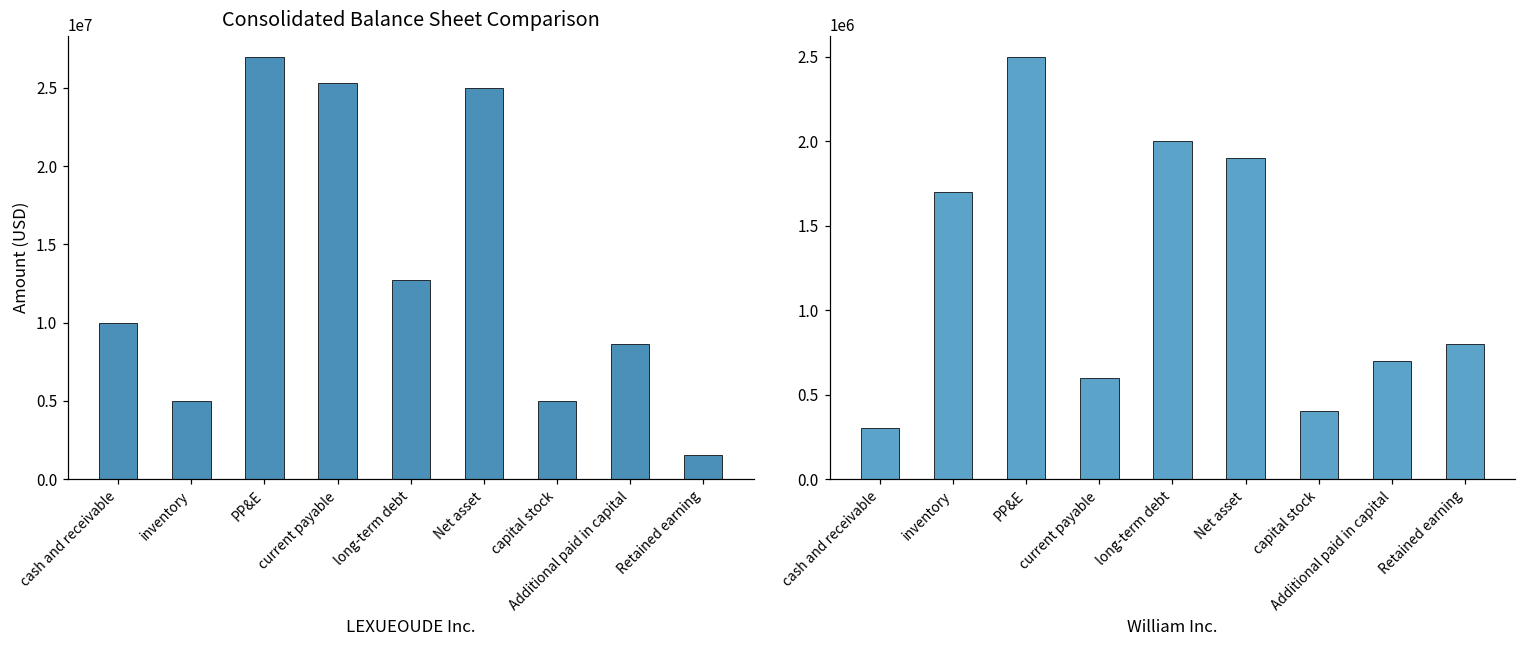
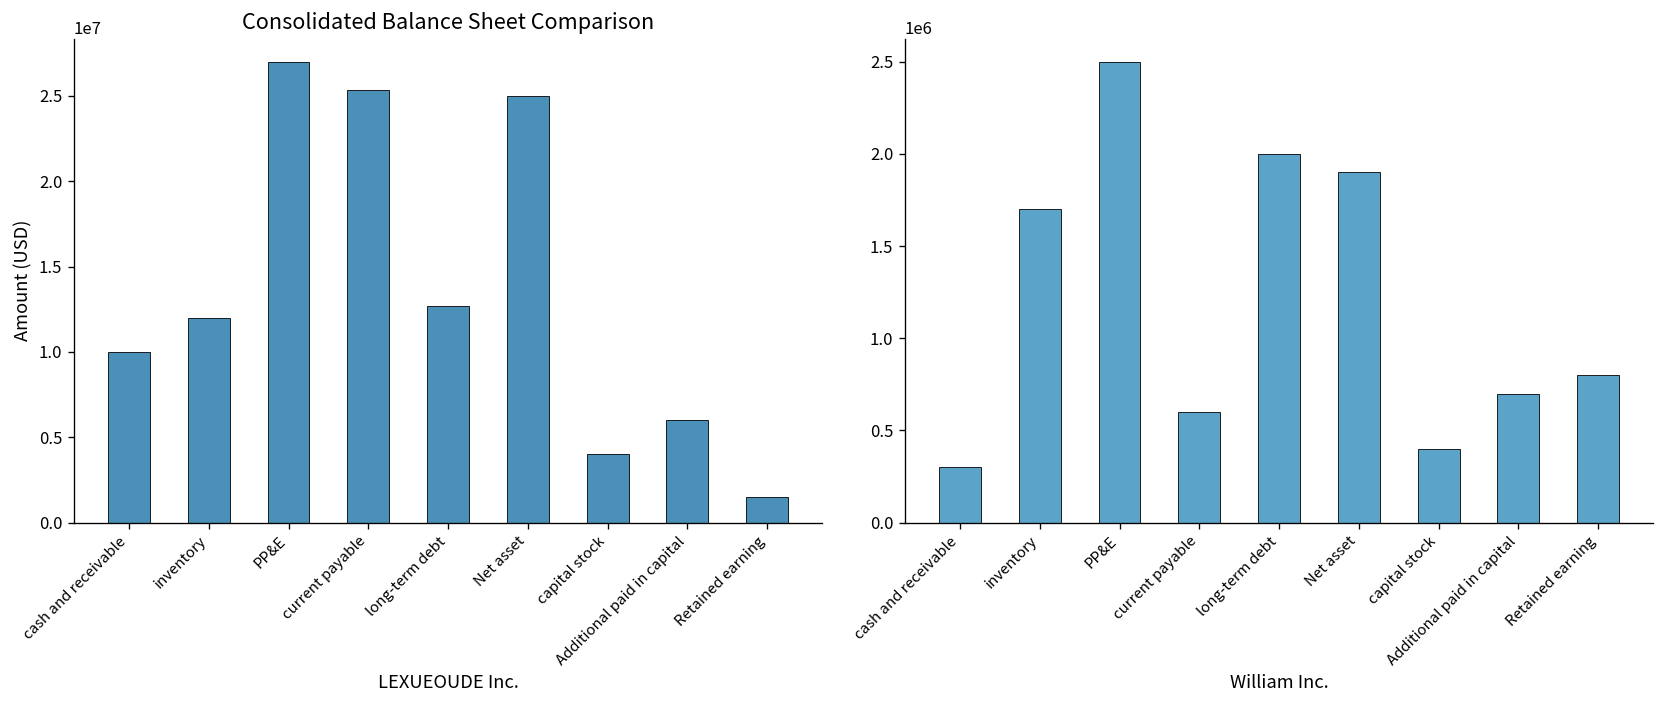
Consolidated Balance Sheet Comparison, inventory: 5000000 -> 12000000
Consolidated Balance Sheet Comparison, capital stock: 5000000 -> 4000000
Consolidated Balance Sheet Comparison, Additional paid in capital: 8600000 -> 6000000
